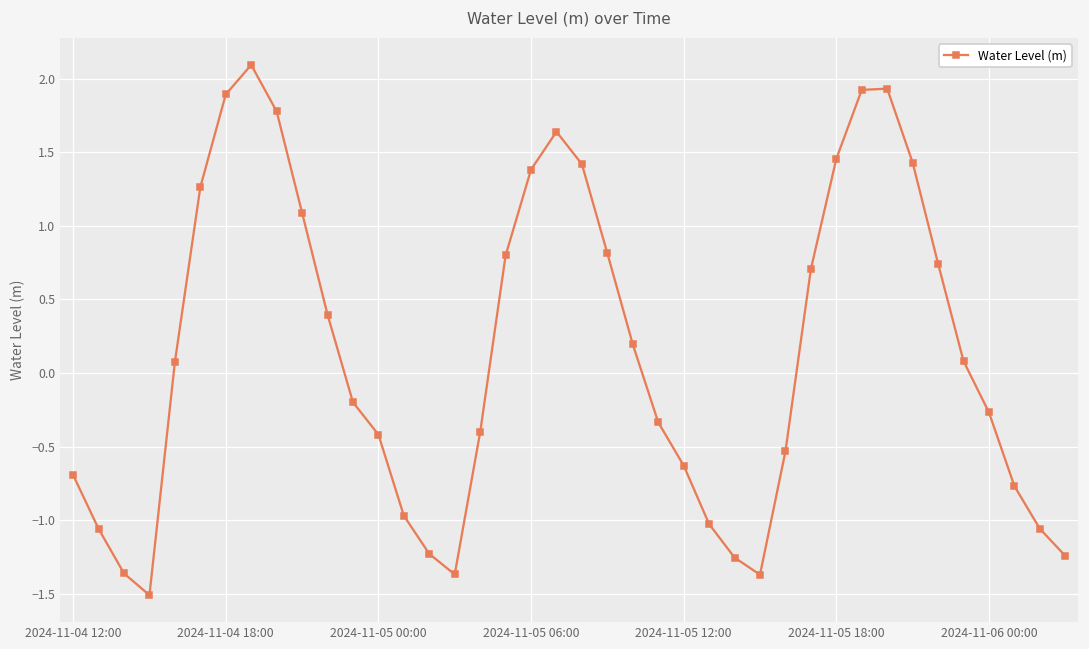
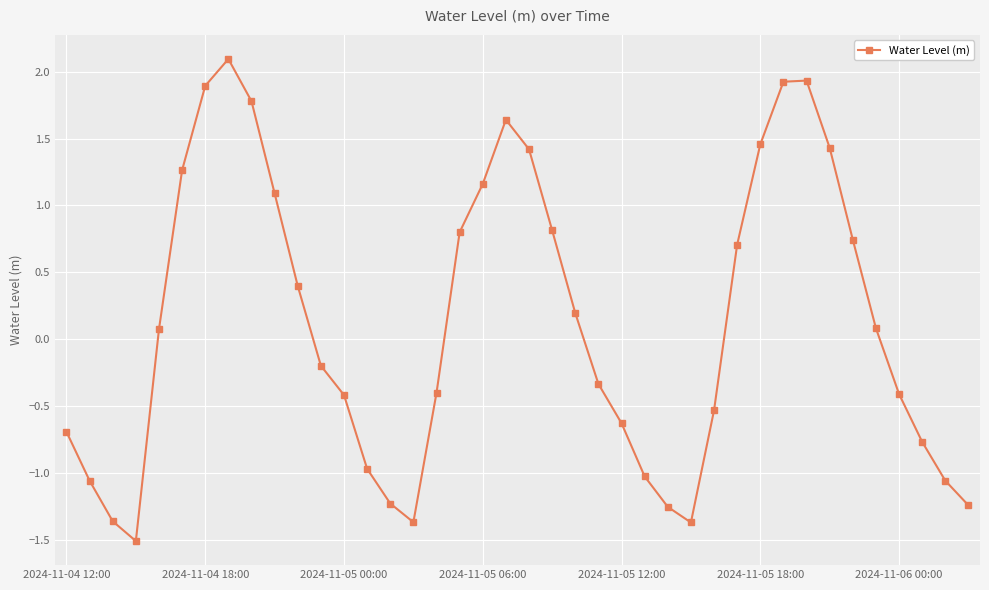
2024-11-05 06:00: 1.38 -> 1.16
2024-11-06 00:00: -0.27 -> -0.41
